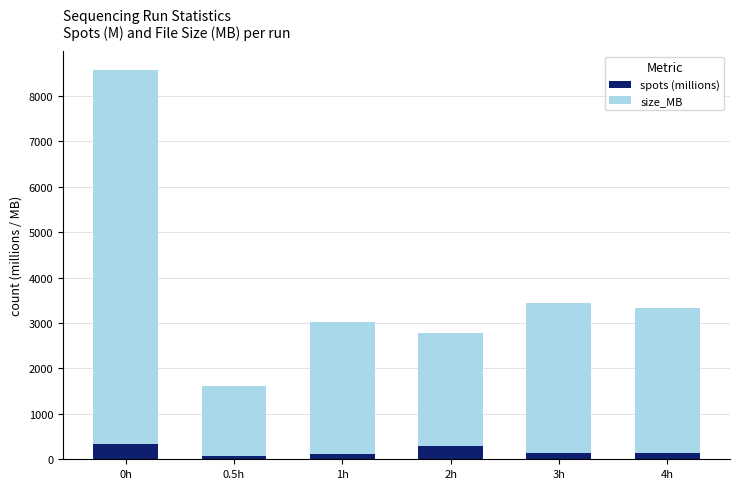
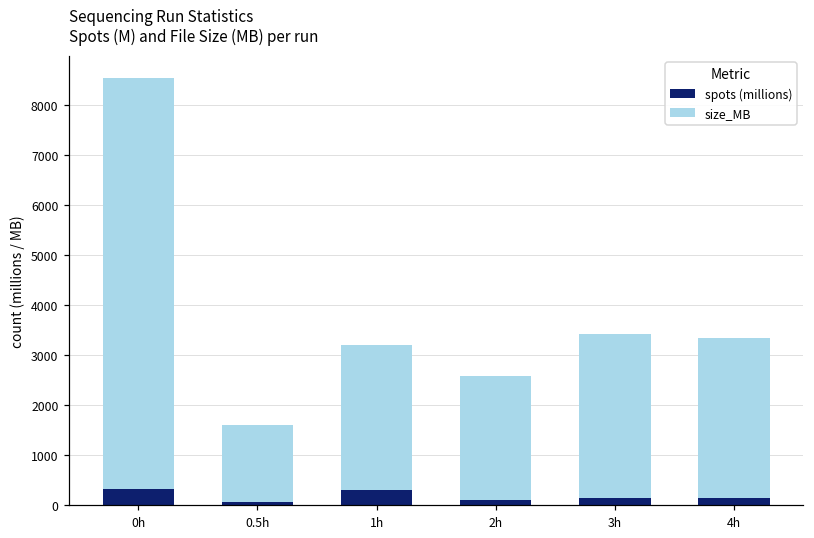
spots (millions), 1h: 100 -> 300
spots (millions), 2h: 300 -> 100
